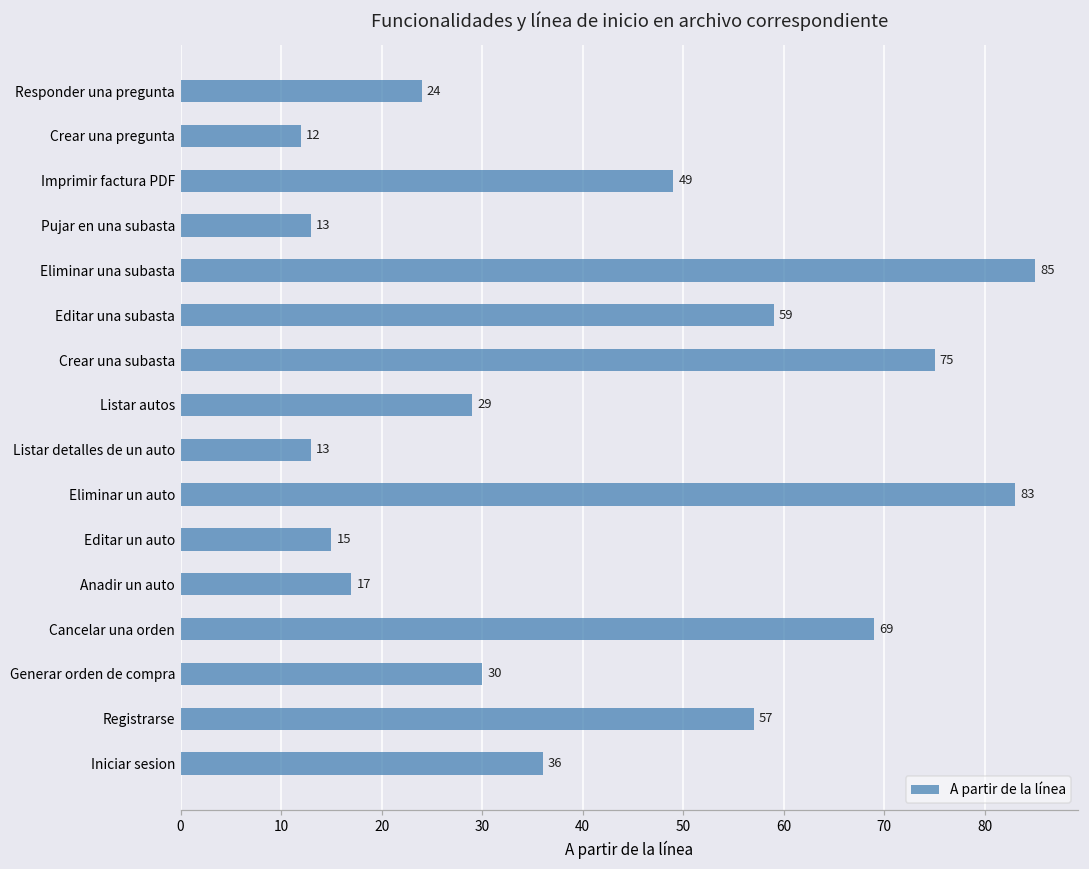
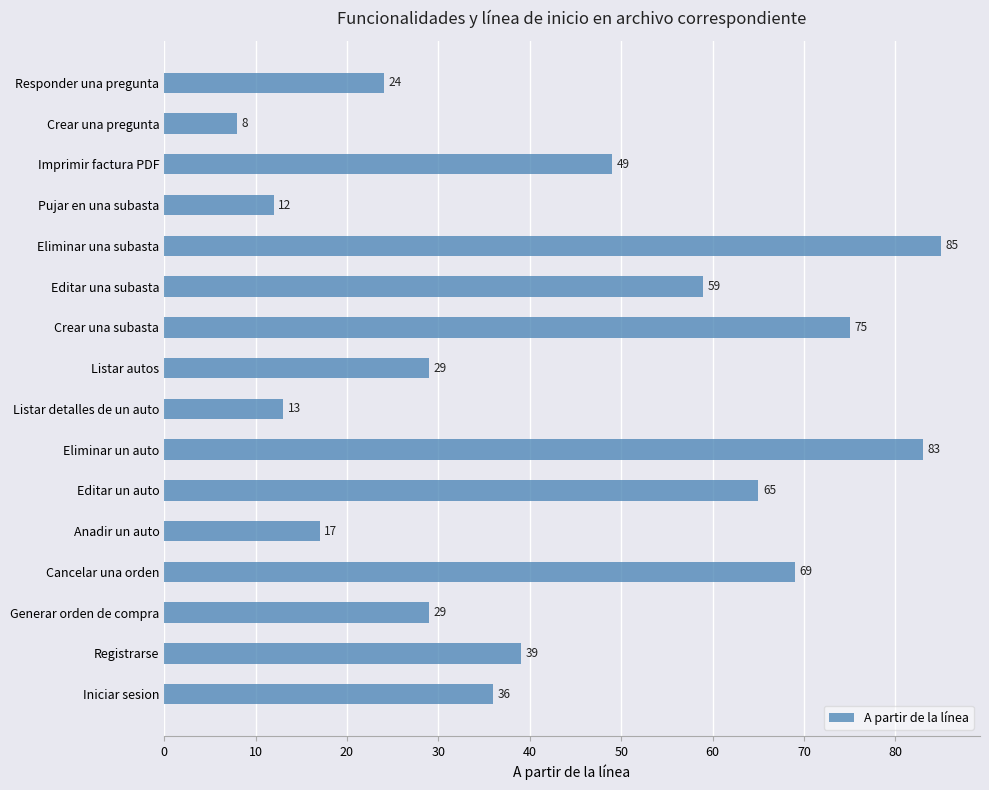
Crear una pregunta: 12 -> 8
Pujar en una subasta: 13 -> 12
Editar un auto: 15 -> 65
Generar orden de compra: 30 -> 29
Registrarse: 57 -> 39
